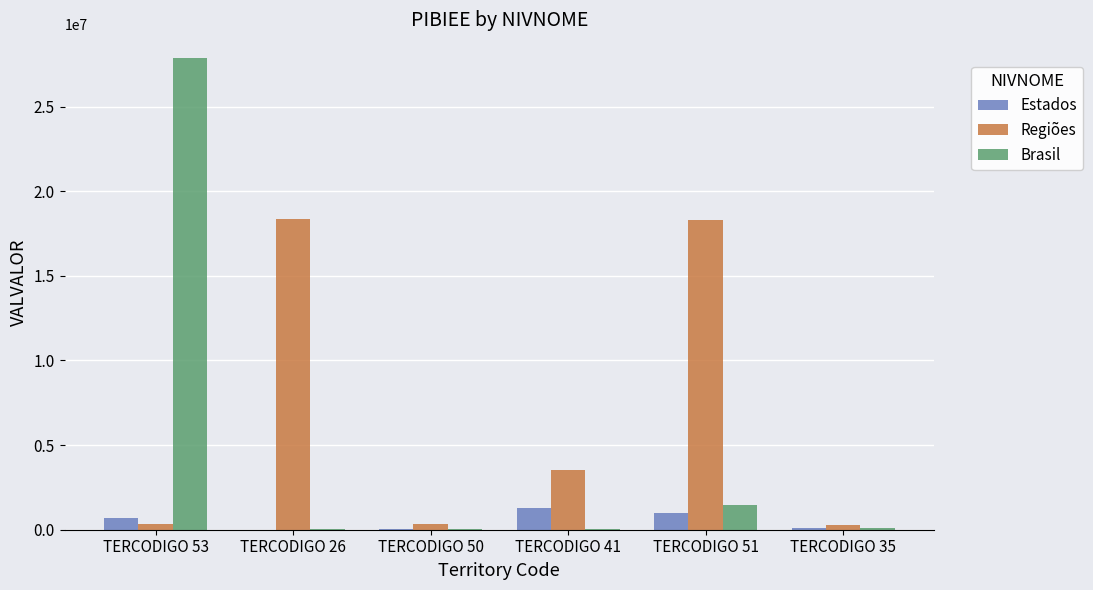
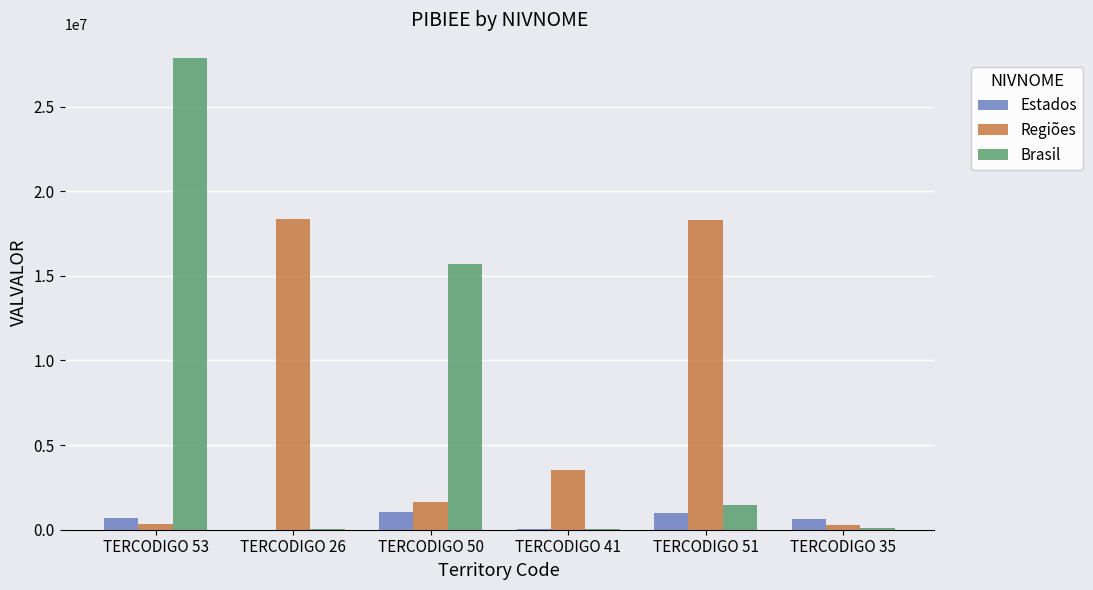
Estados, TERCODIGO 50: 0 -> 1100000
Regiões, TERCODIGO 50: 300000 -> 1700000
Brasil, TERCODIGO 50: 0 -> 15700000
Estados, TERCODIGO 41: 1300000 -> 100000
Estados, TERCODIGO 35: 100000 -> 600000
